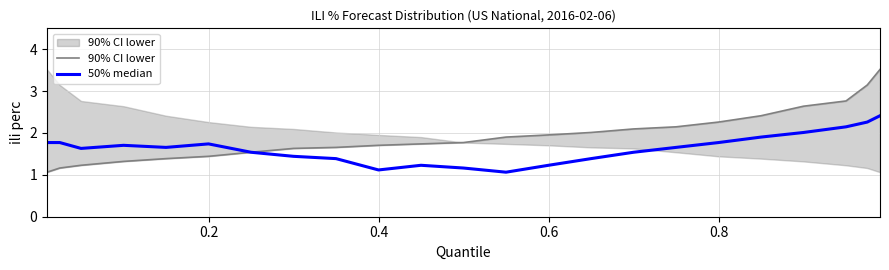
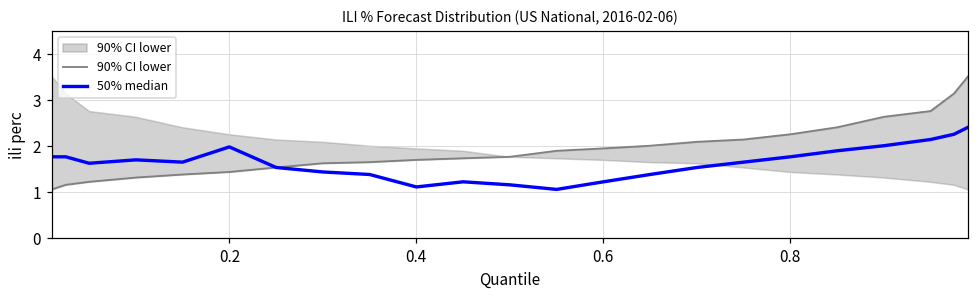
50% median, 0.2: 1.7 -> 2.0
